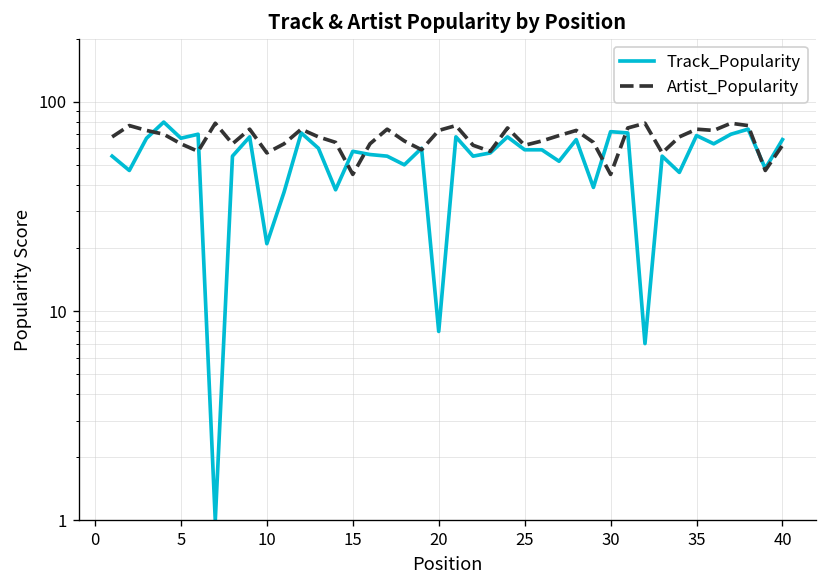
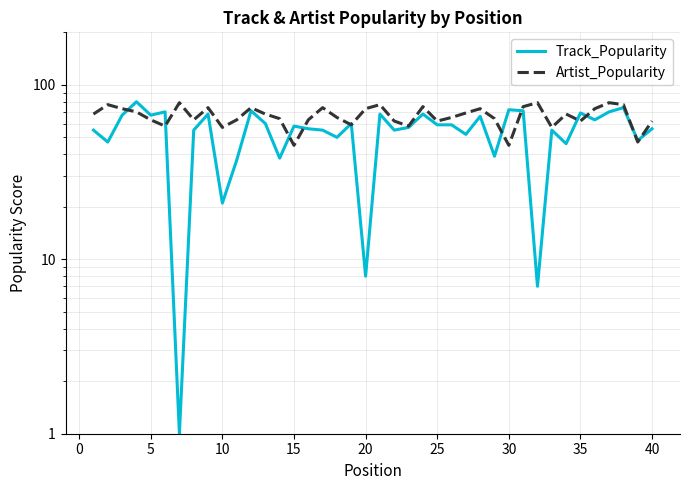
Artist_Popularity, 35: 74 -> 62
Track_Popularity, 40: 66 -> 56
